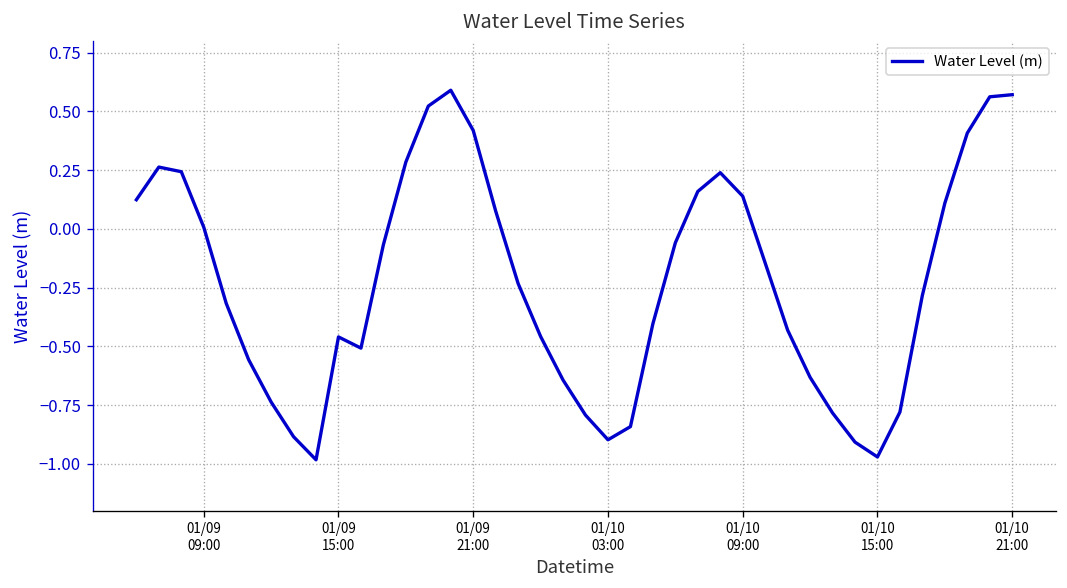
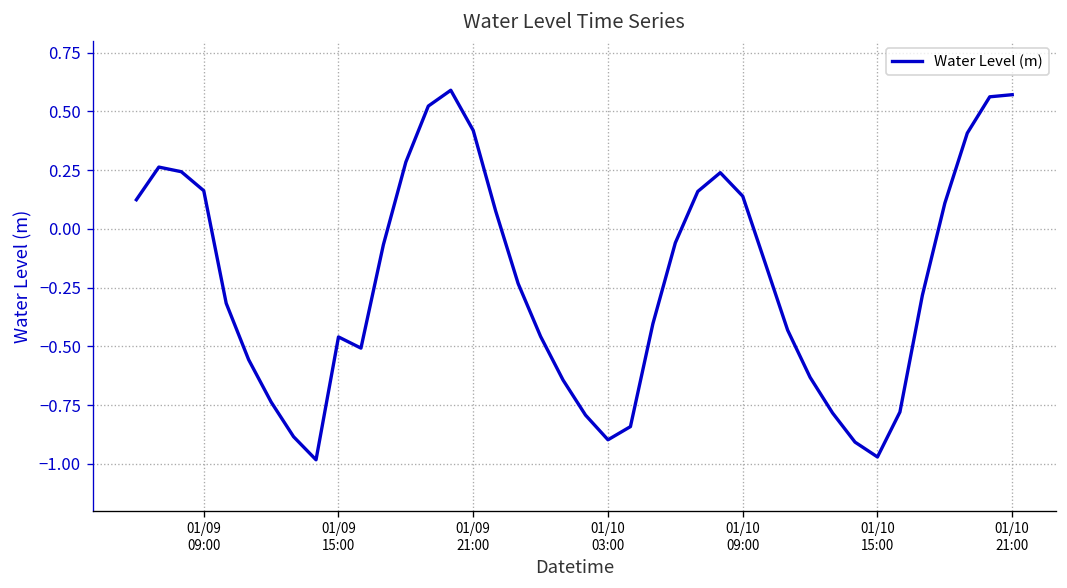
01/09 09:00: 0.01 -> 0.16
